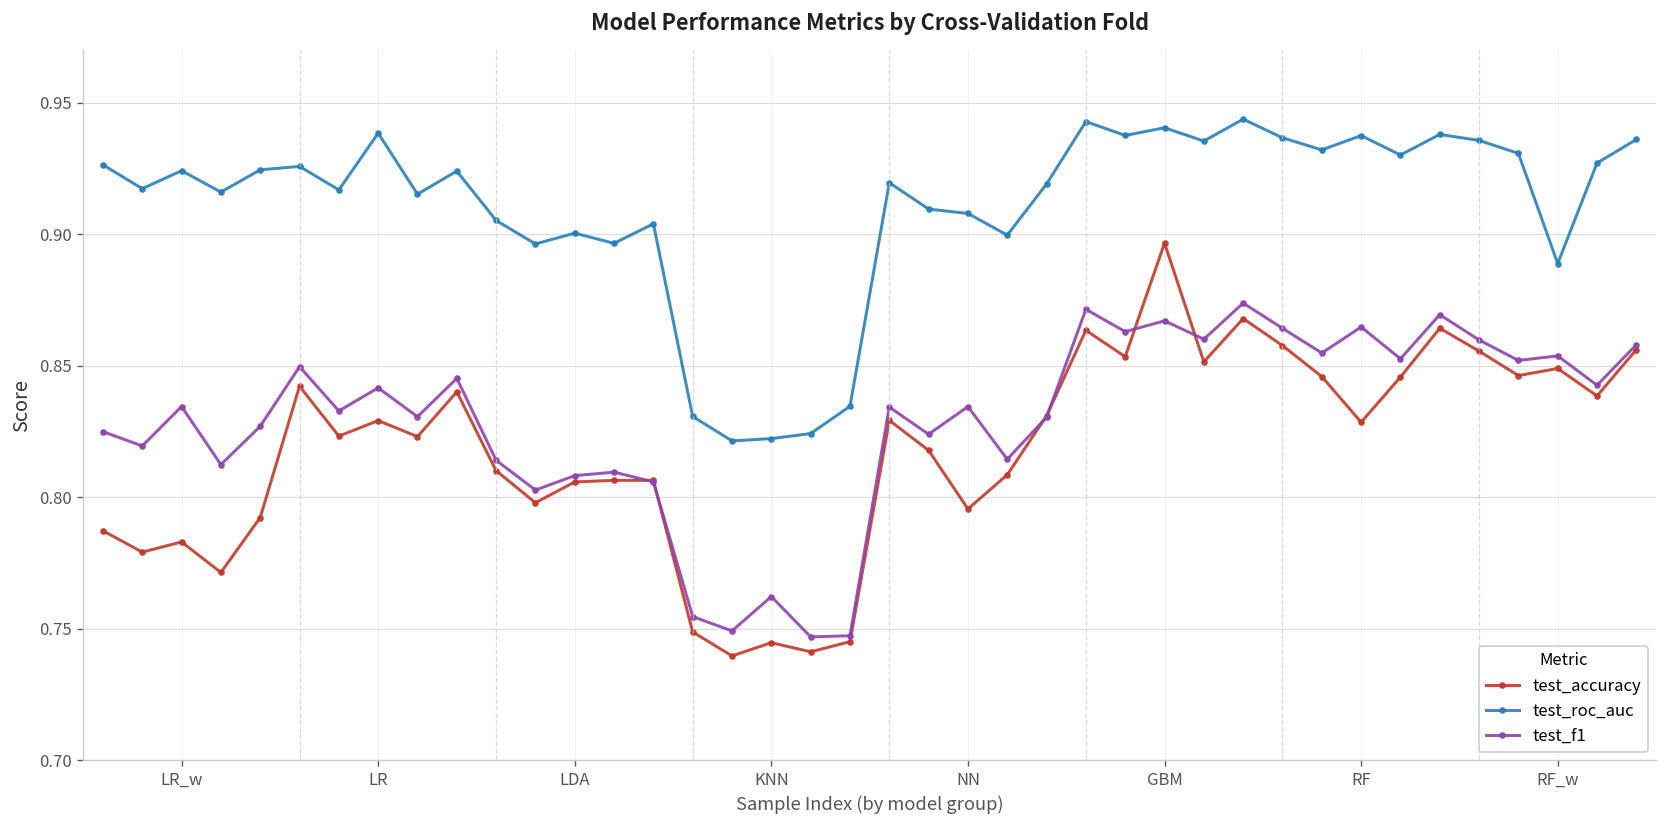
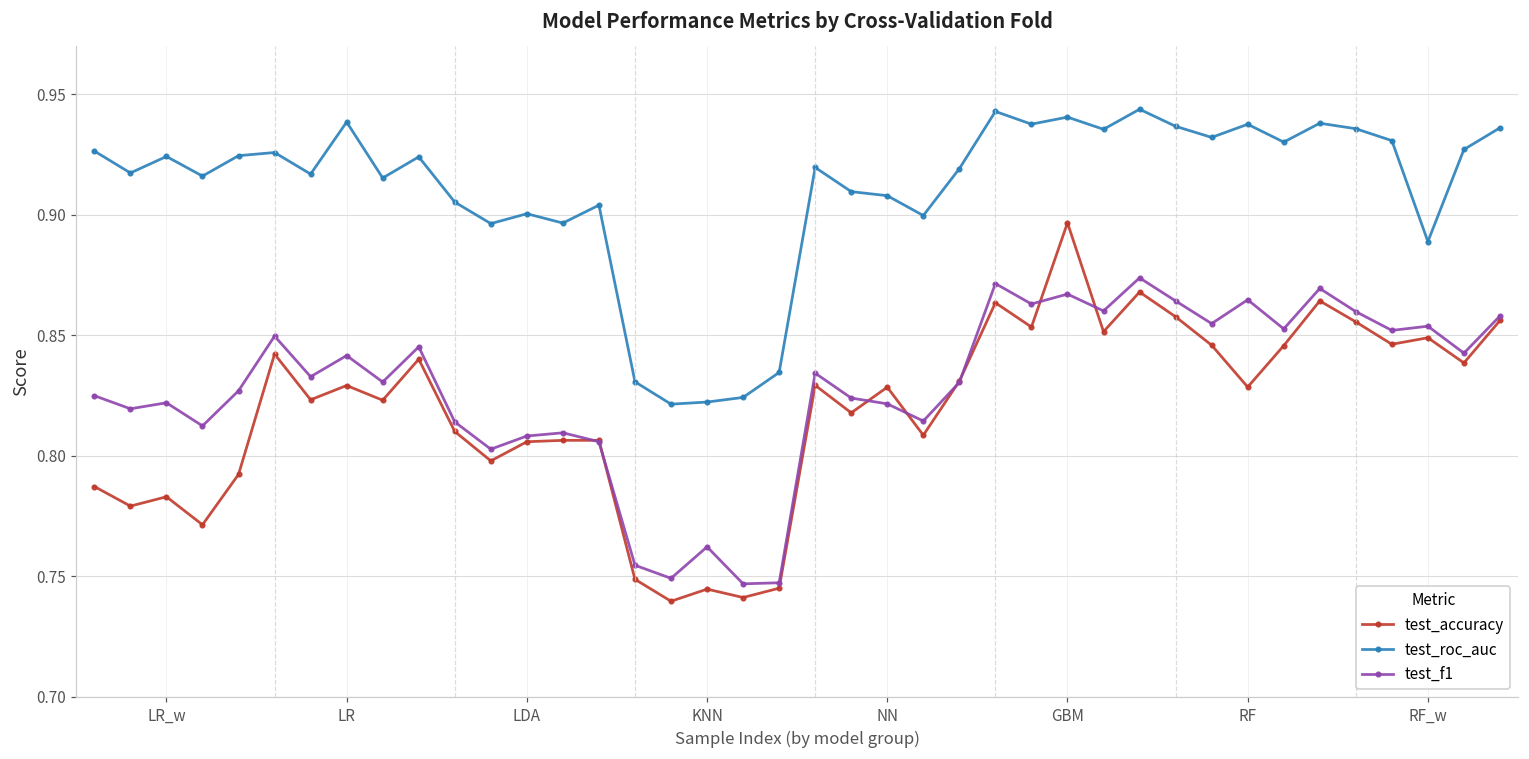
test_f1, LR_w: 0.834 -> 0.822
test_accuracy, NN: 0.796 -> 0.828
test_f1, NN: 0.834 -> 0.822
